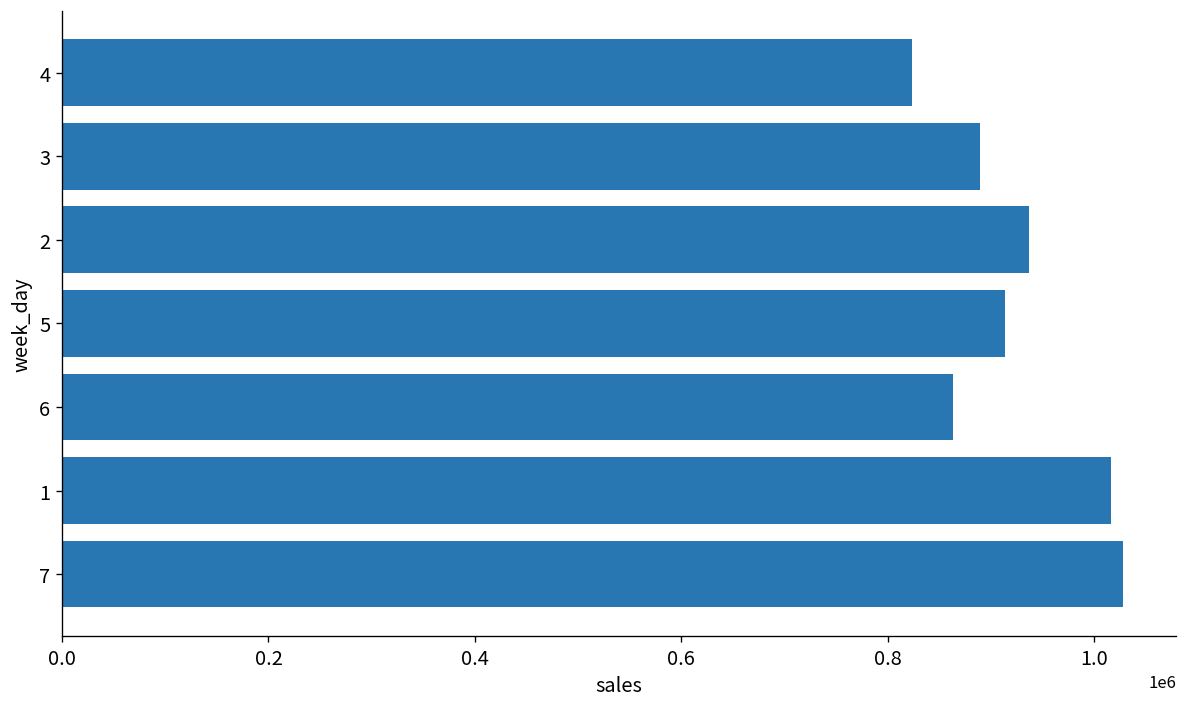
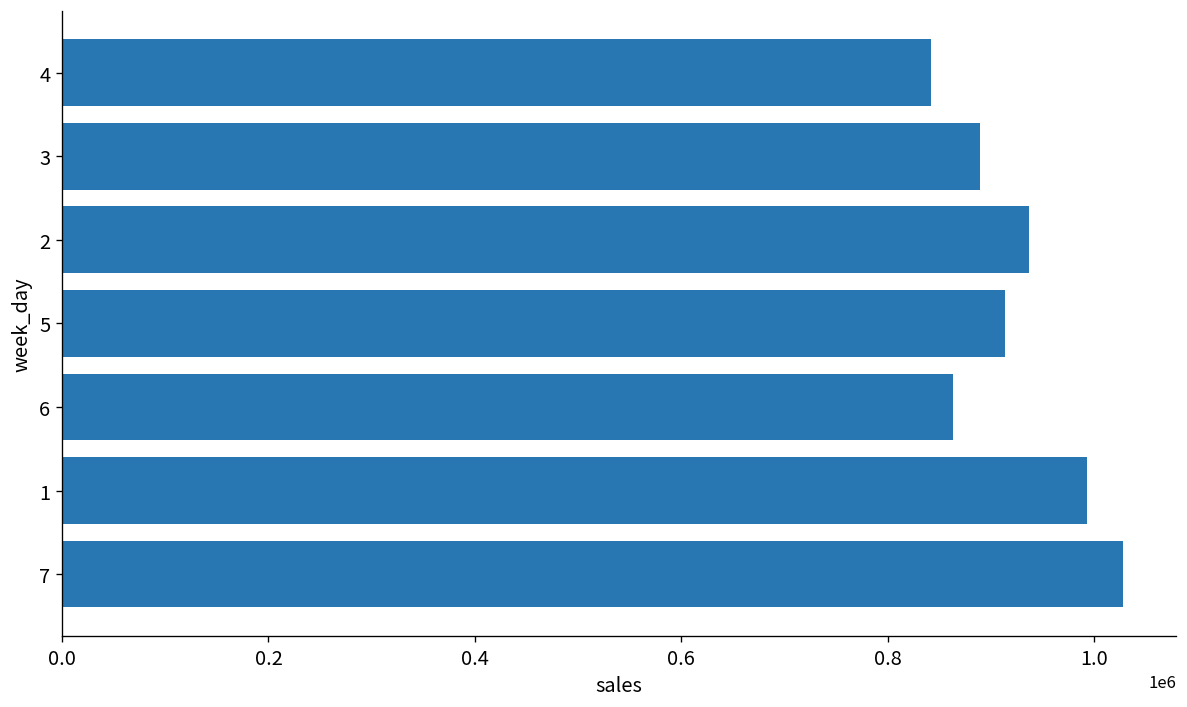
4: 820000 -> 840000
1: 1020000 -> 990000
